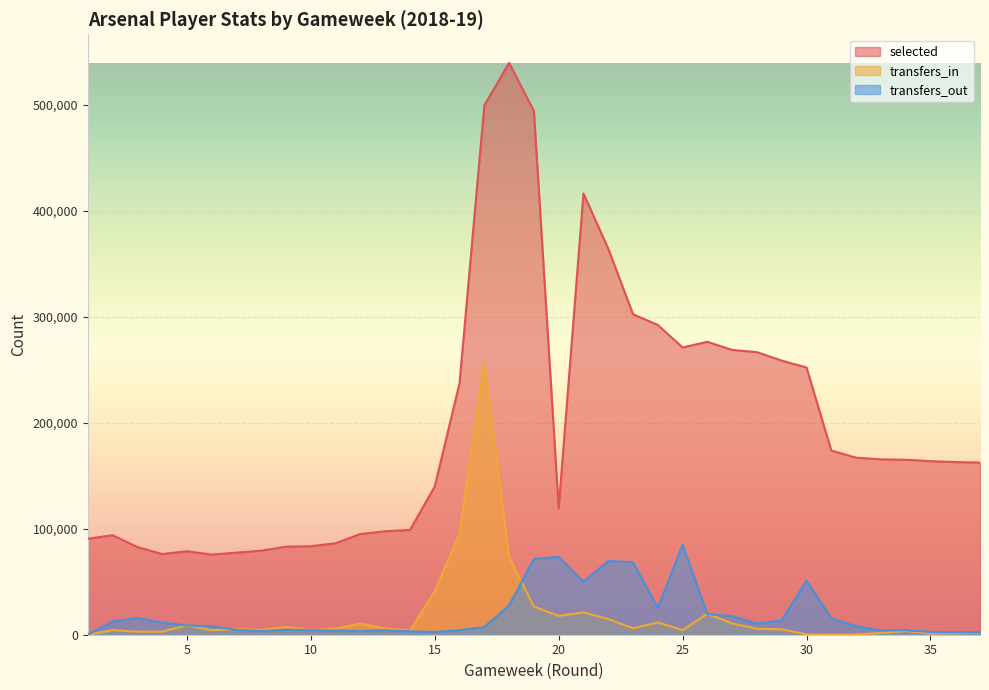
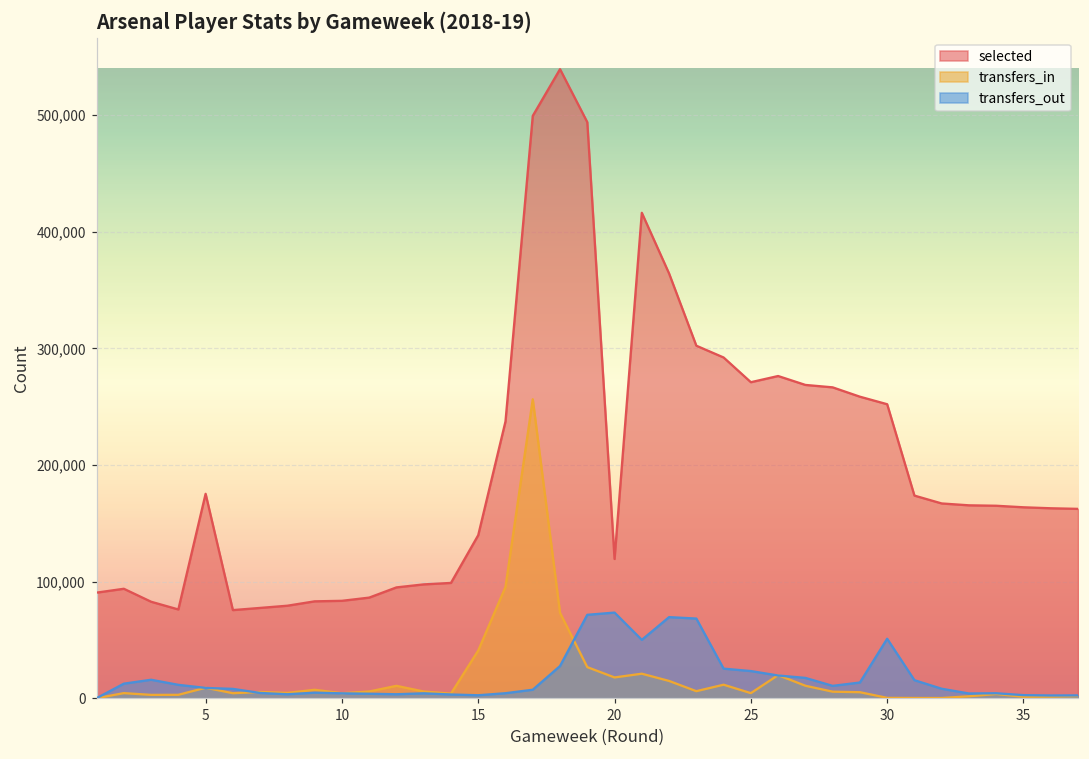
selected, 5: 79,000 -> 175,000
transfers_out, 25: 85,000 -> 23,000
